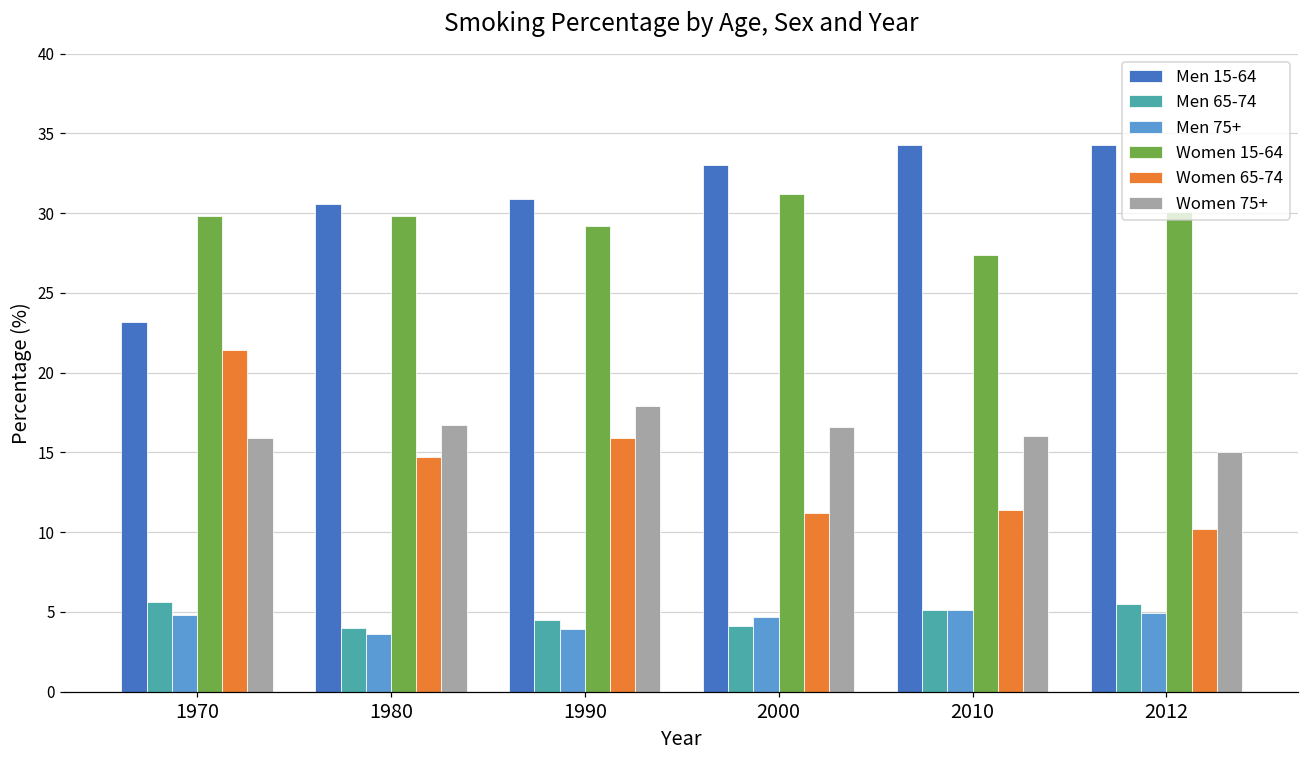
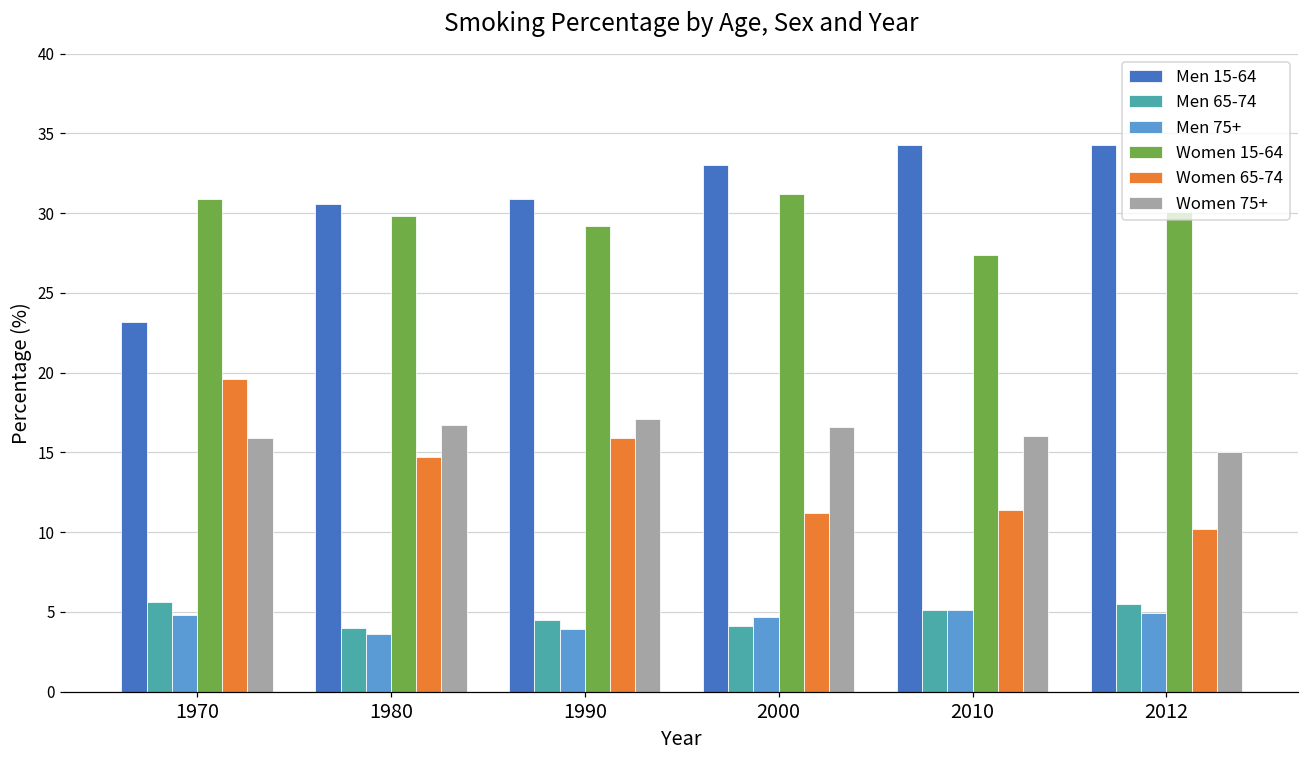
Women 15-64, 1970: 29.8 -> 30.9
Women 65-74, 1970: 21.4 -> 19.6
Women 75+, 1990: 17.9 -> 17.1
